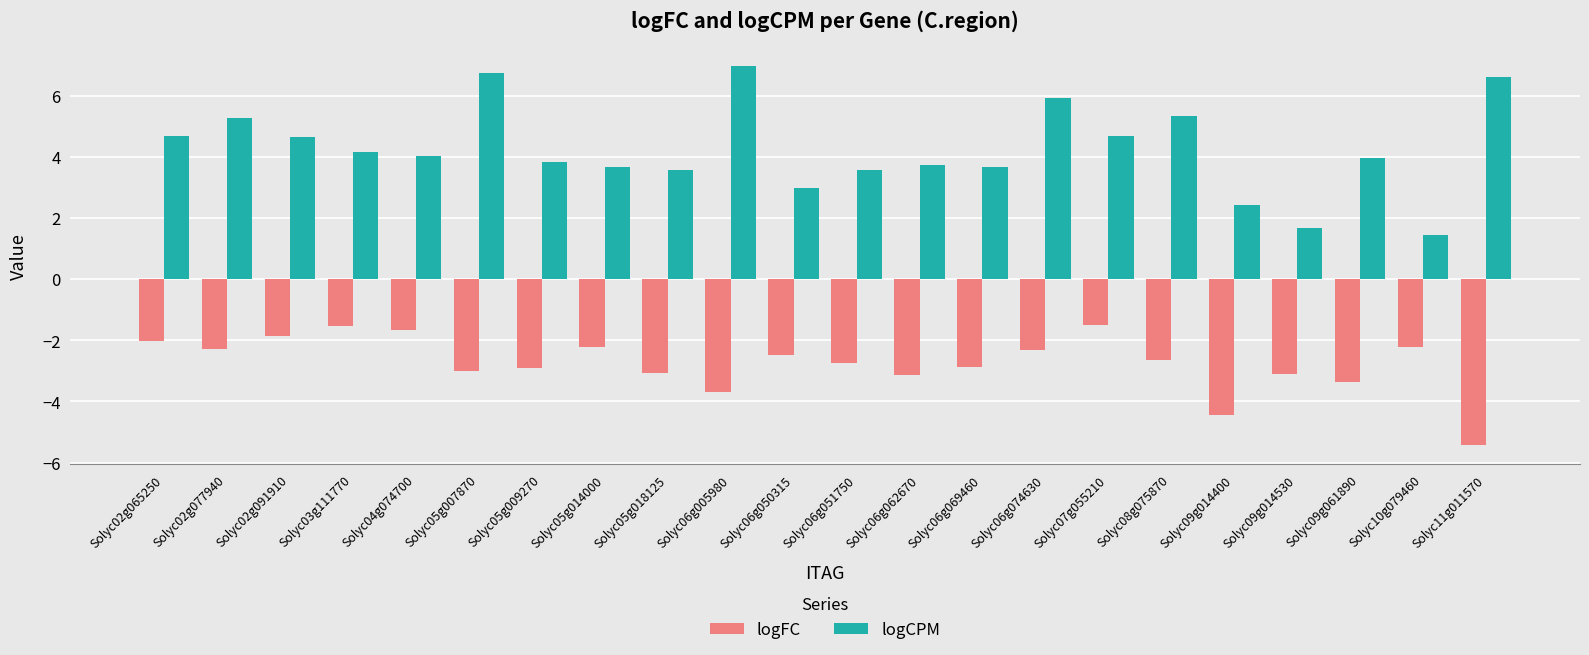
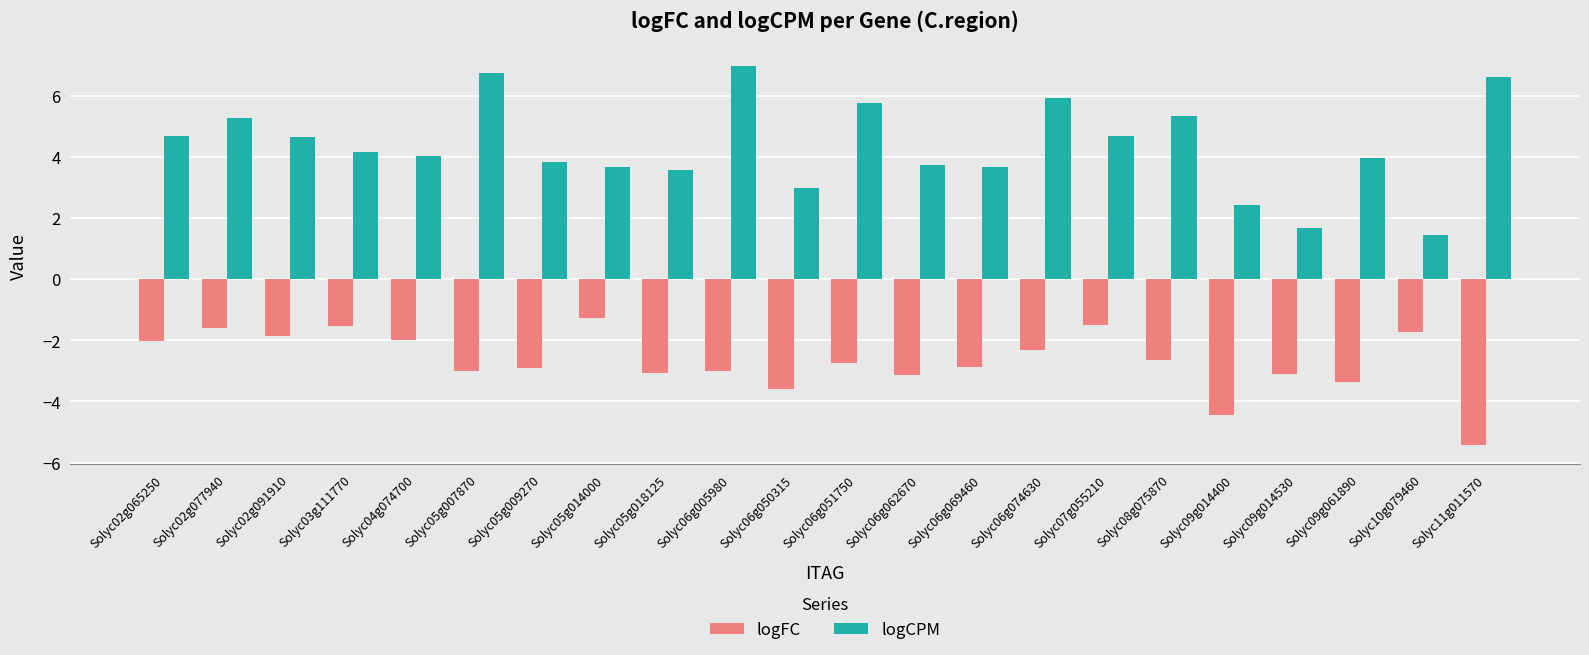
logFC, Solyc02g077940: -2.3 -> -1.6
logFC, Solyc04g074700: -1.7 -> -2.0
logFC, Solyc05g014000: -2.2 -> -1.3
logFC, Solyc06g005980: -3.7 -> -3.0
logFC, Solyc06g050315: -2.5 -> -3.6
logCPM, Solyc06g051750: 3.6 -> 5.8
logFC, Solyc10g079460: -2.2 -> -1.7
